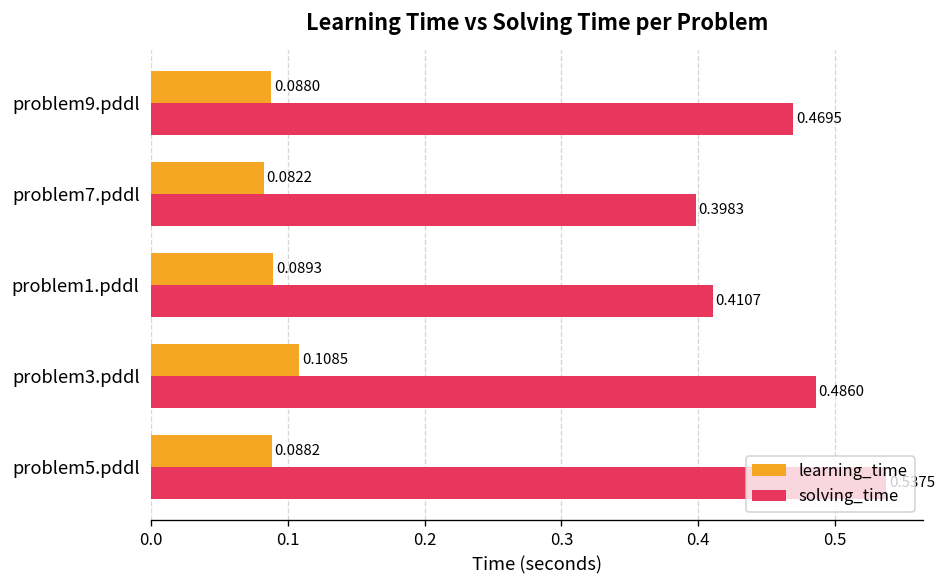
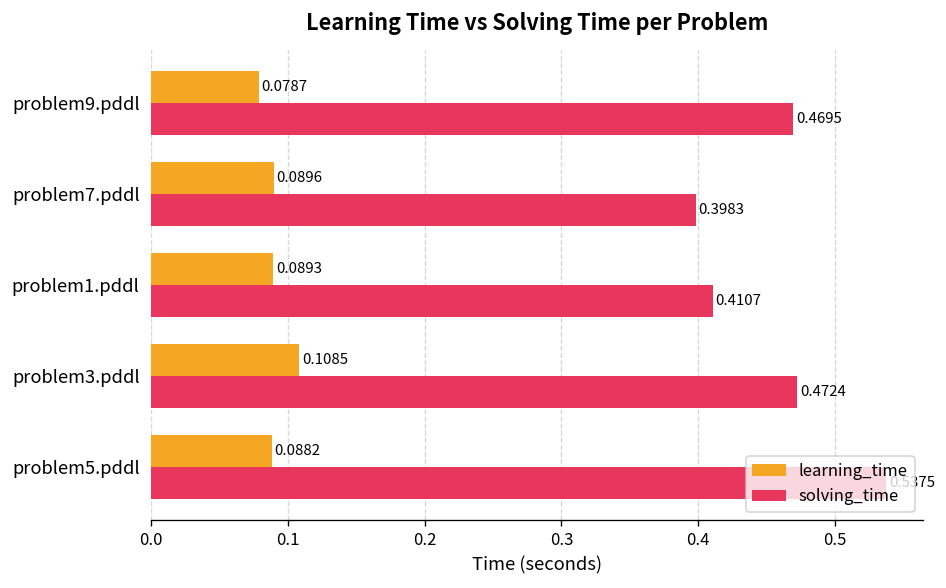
learning_time, problem9.pddl: 0.0880 -> 0.0787
learning_time, problem7.pddl: 0.0822 -> 0.0896
solving_time, problem3.pddl: 0.4860 -> 0.4724
